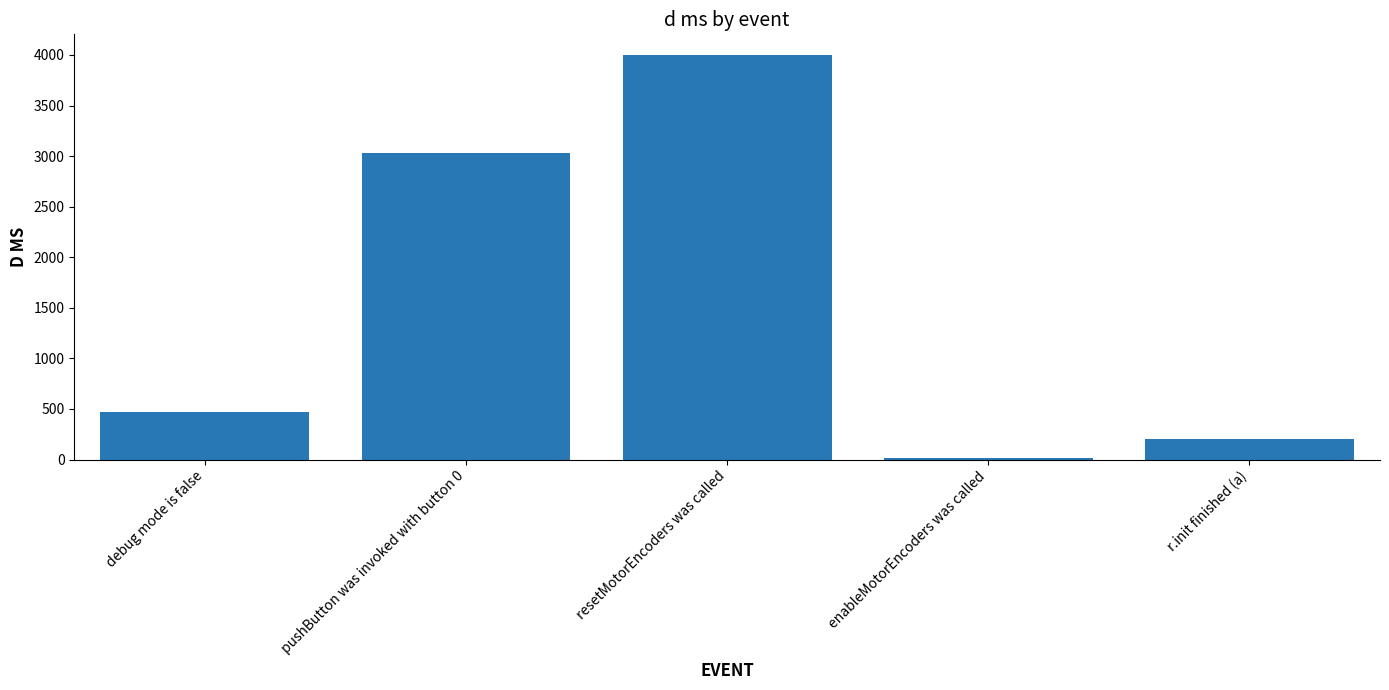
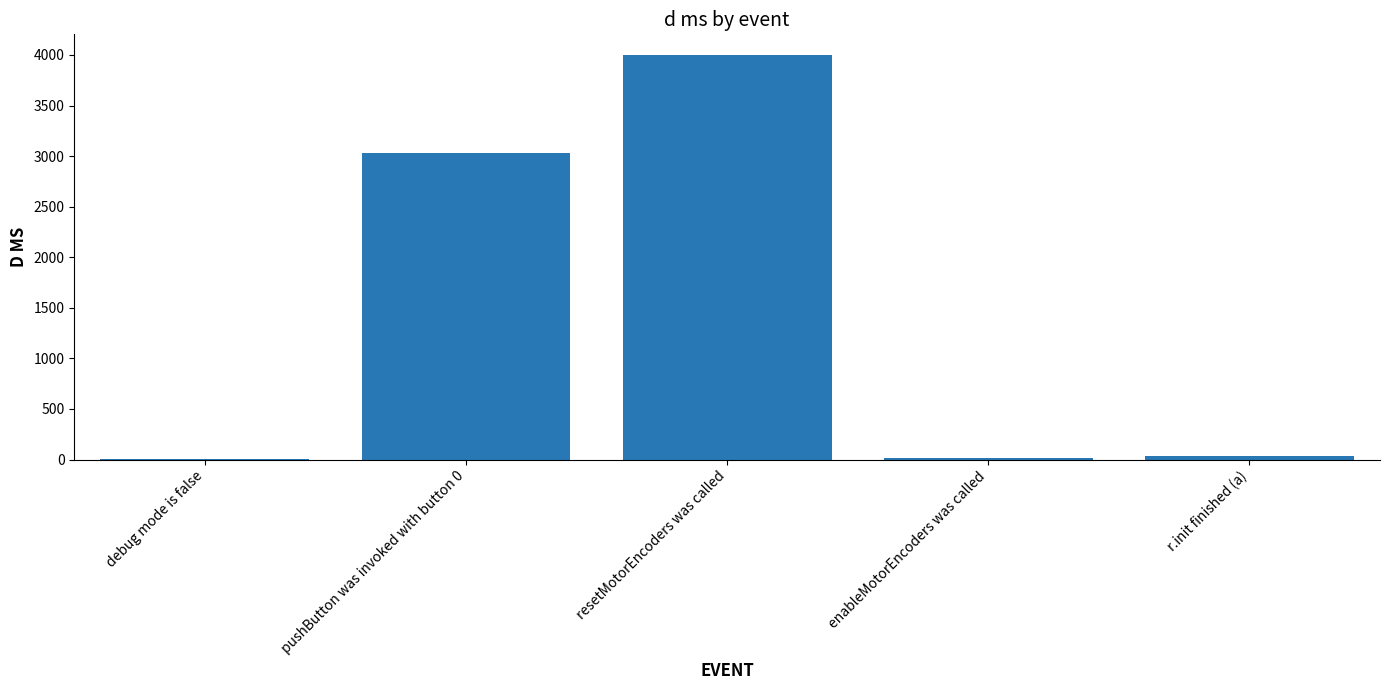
debug mode is false: 470 -> 0
r.init finished (a): 210 -> 30
